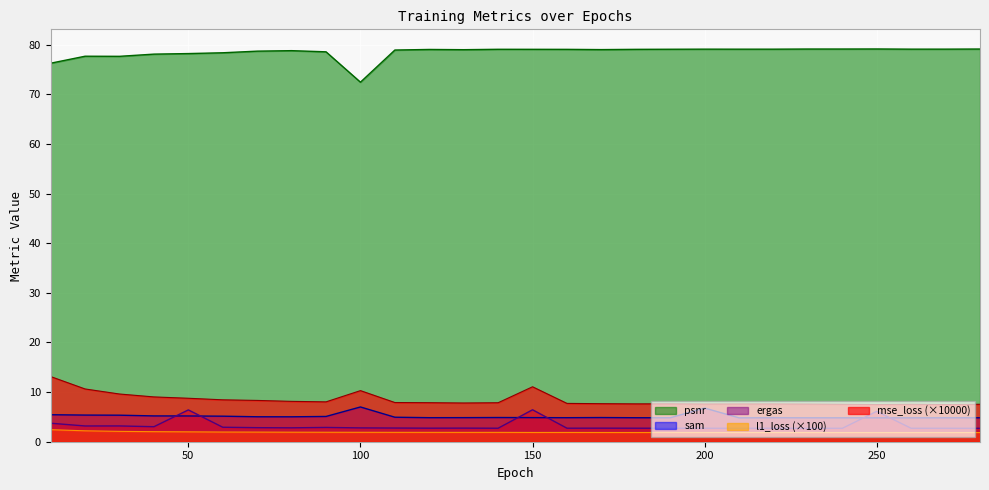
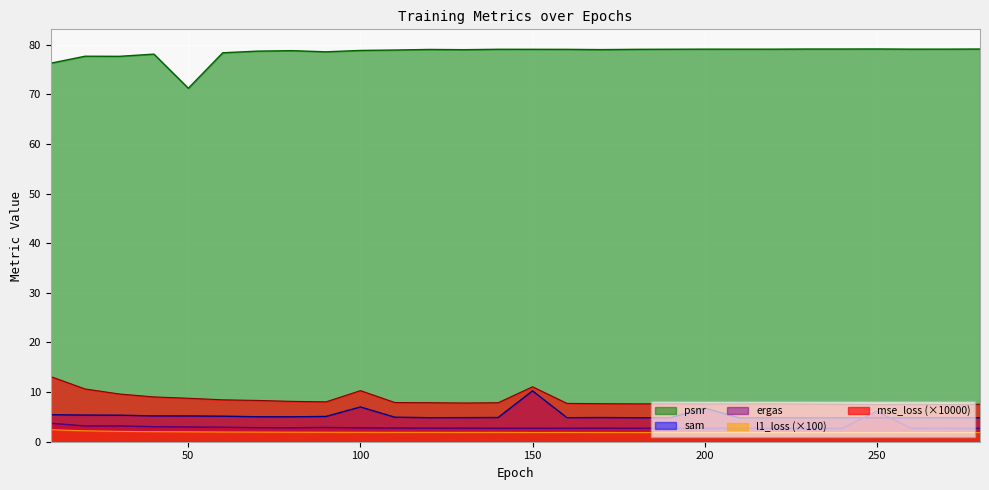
psnr, 50: 78 -> 71
ergas, 50: 6 -> 3
psnr, 100: 72 -> 79
sam, 150: 5 -> 10
ergas, 150: 6 -> 3
